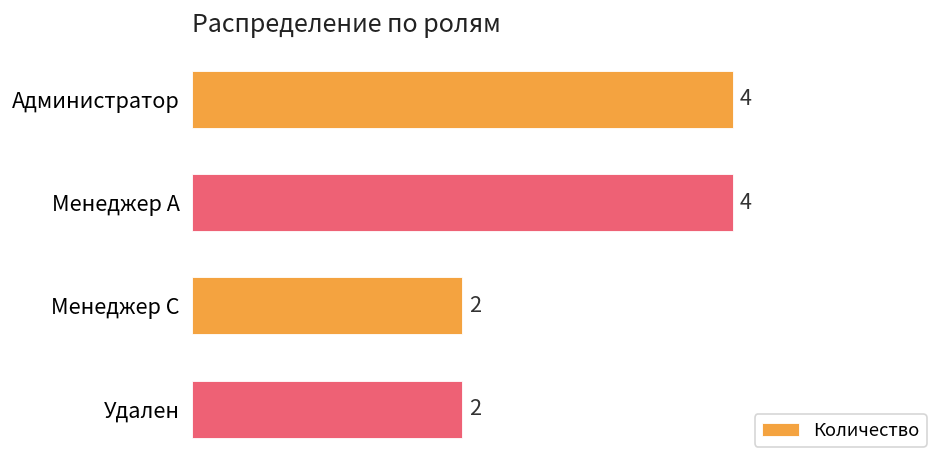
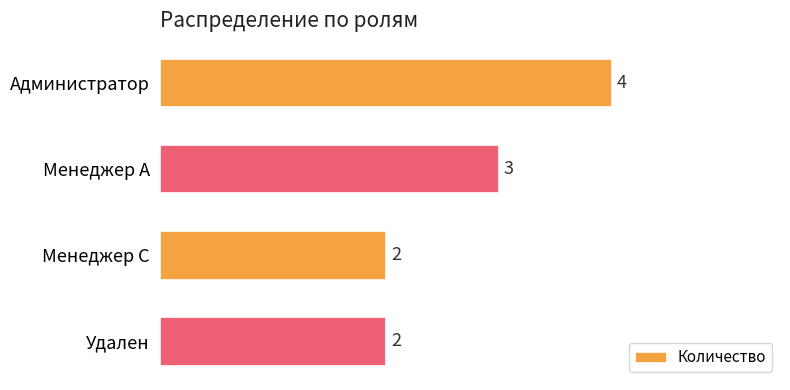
Менеджер А: 4 -> 3
